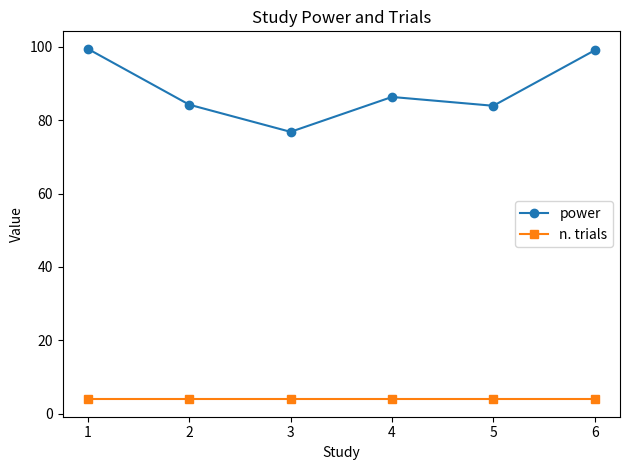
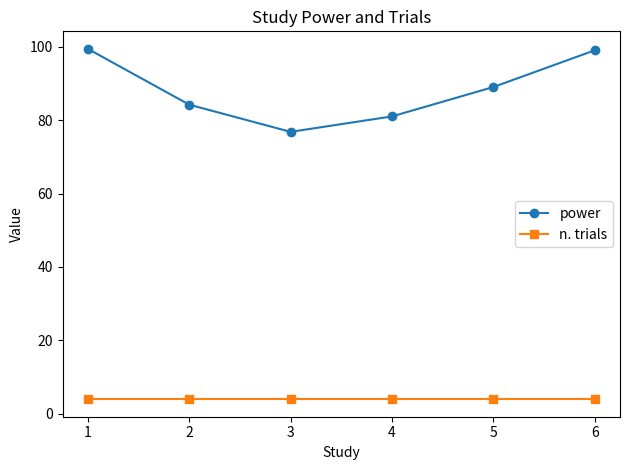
power, 4: 86 -> 81
power, 5: 84 -> 89
